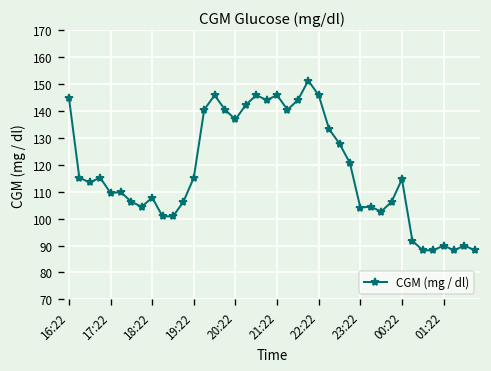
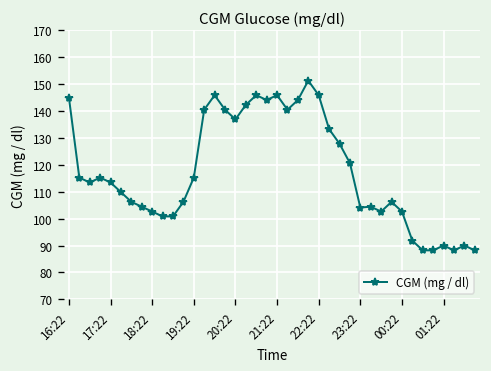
17:22: 110 -> 113
18:22: 108 -> 103
00:22: 115 -> 103
